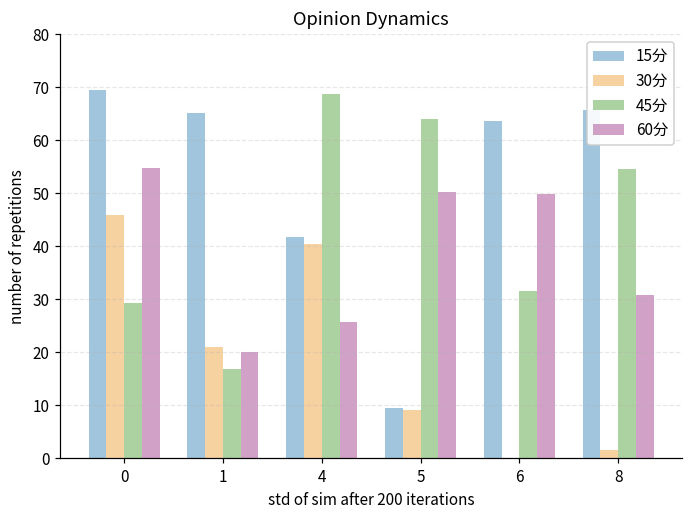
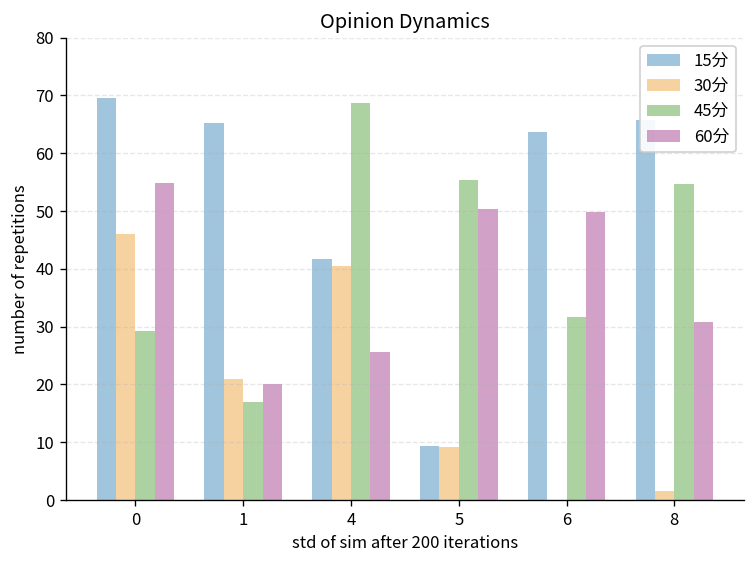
45分, 5: 64 -> 55
